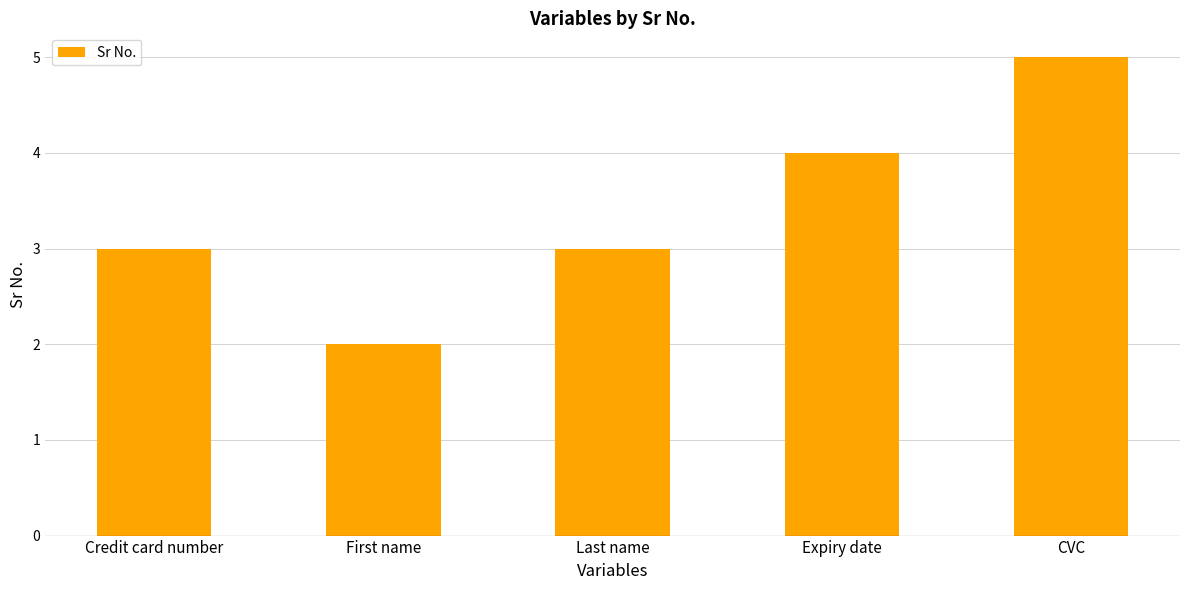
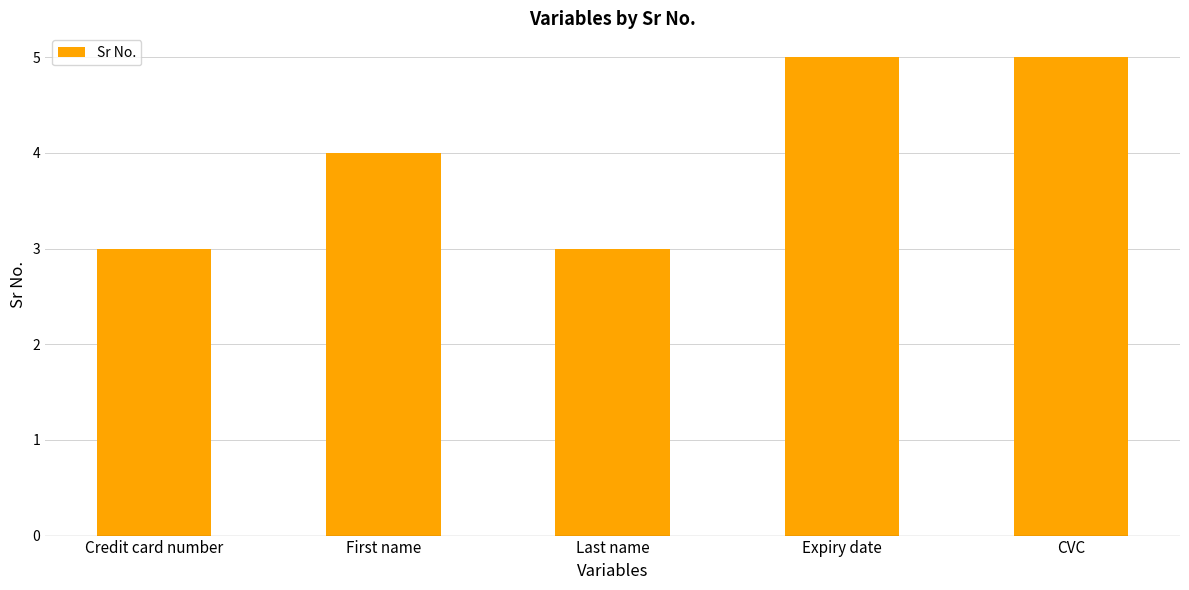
First name: 2 -> 4
Expiry date: 4 -> 5
